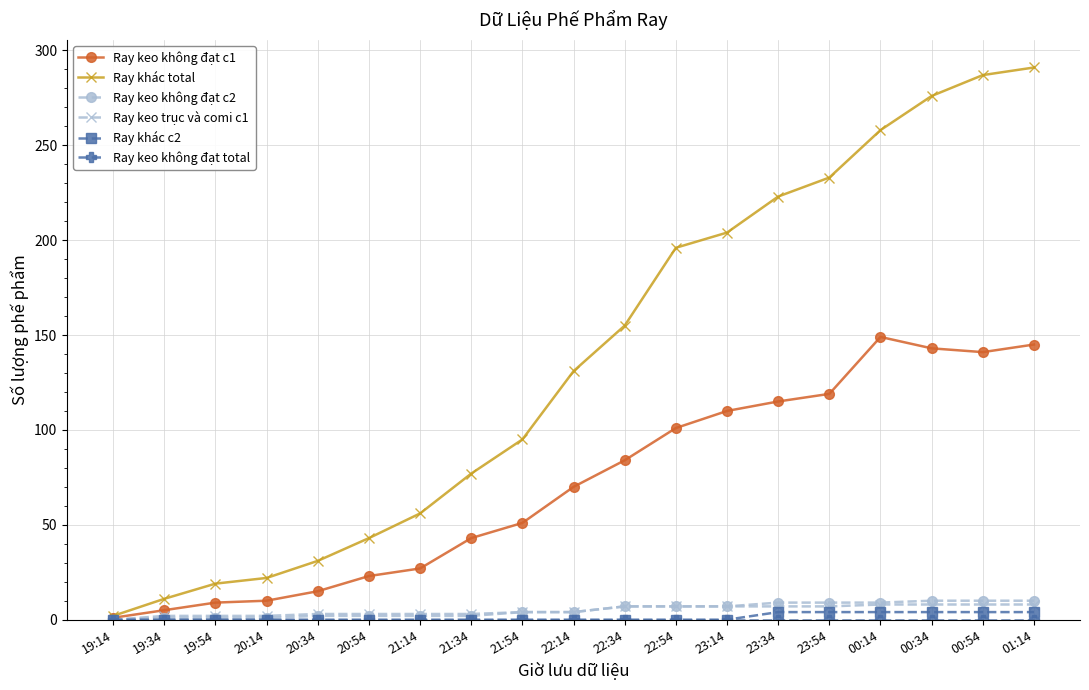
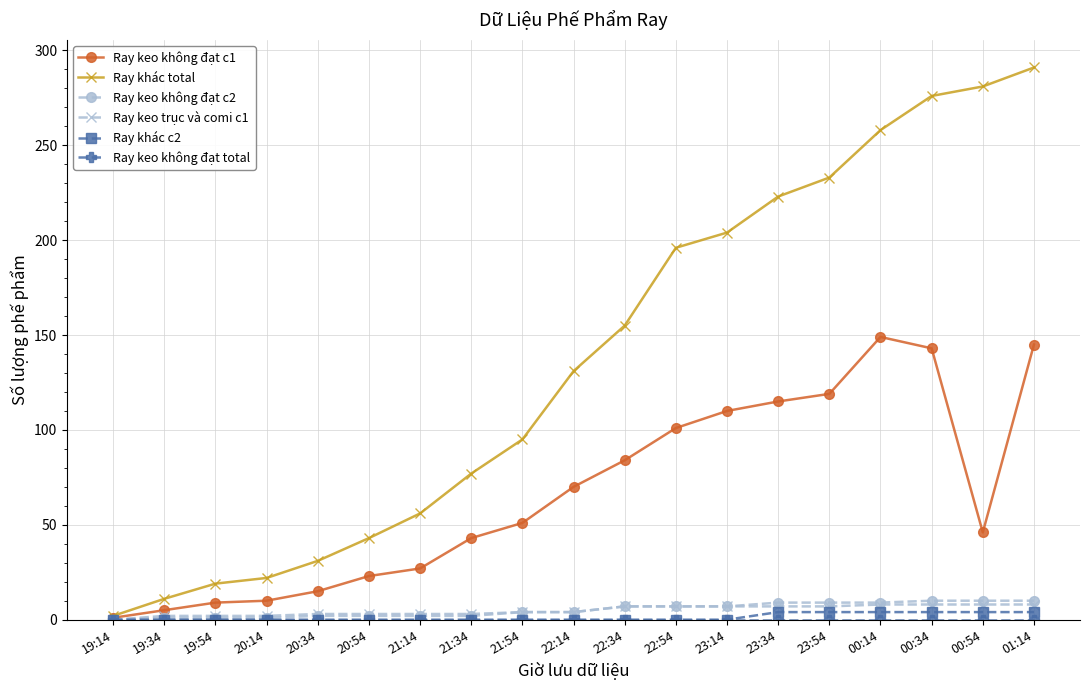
Ray keo không đạt c1, 00:54: 141 -> 46
Ray khác total, 00:54: 287 -> 281
